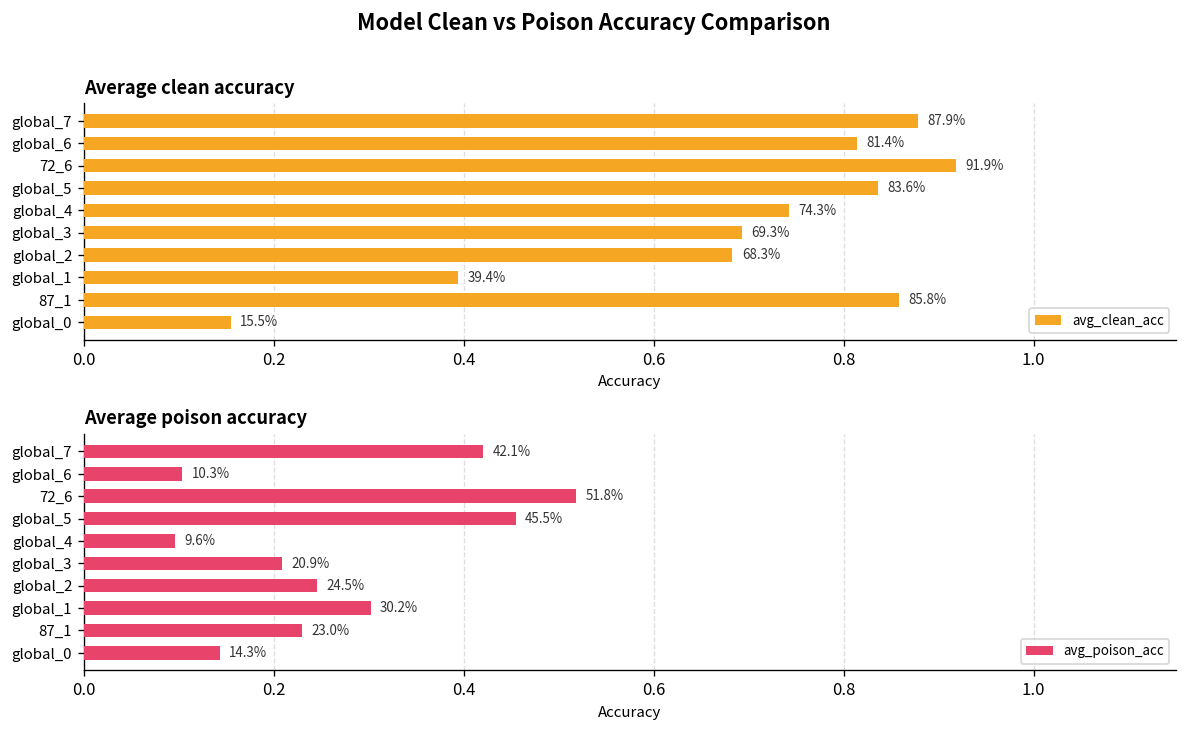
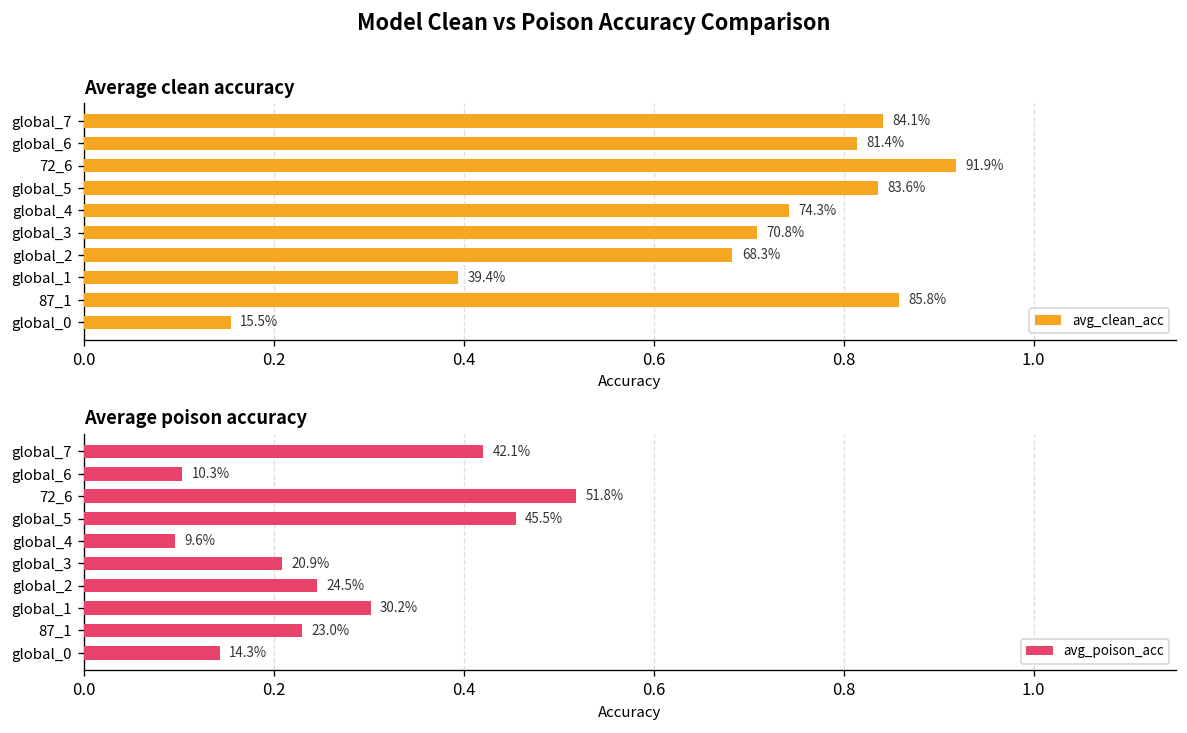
Average clean accuracy, global_7: 87.9% -> 84.1%
Average clean accuracy, global_3: 69.3% -> 70.8%
